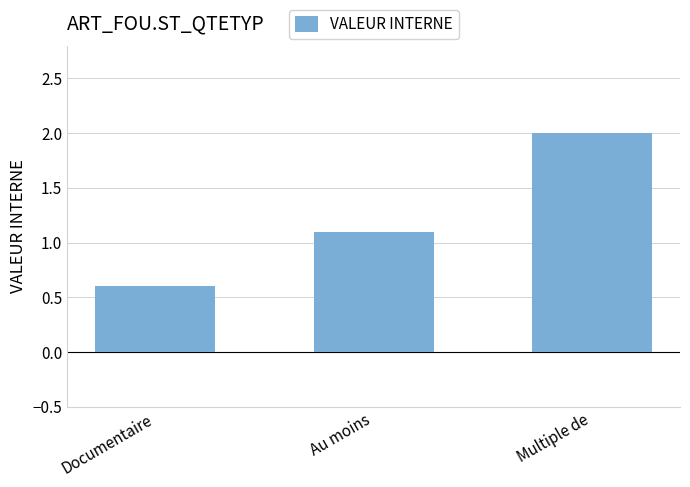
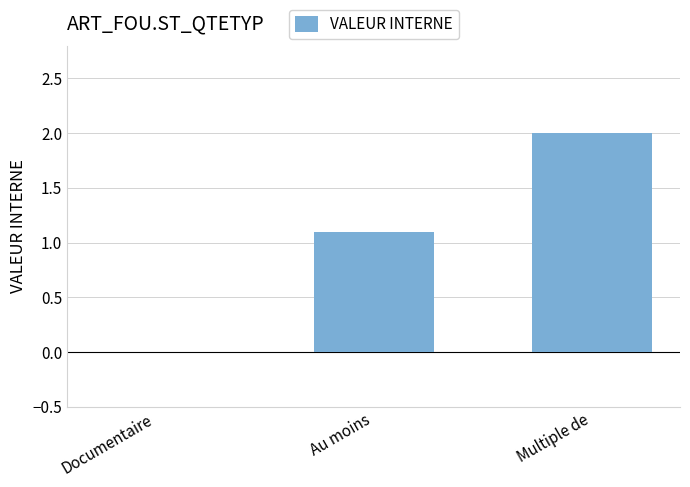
Documentaire: 0.6 -> 0.0
